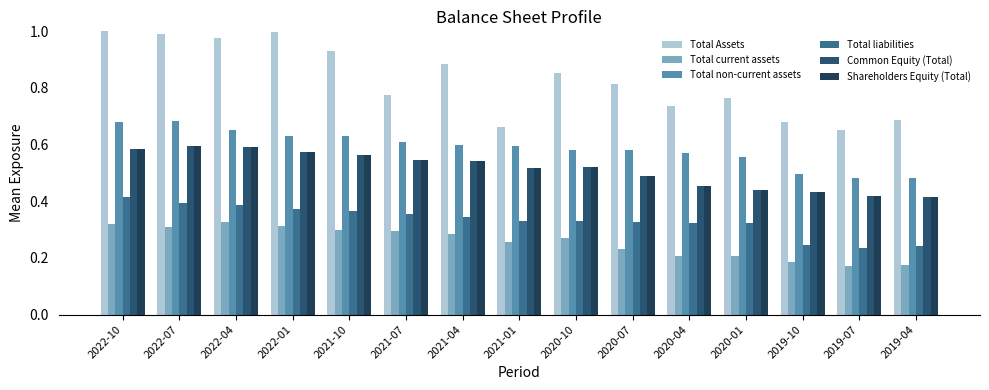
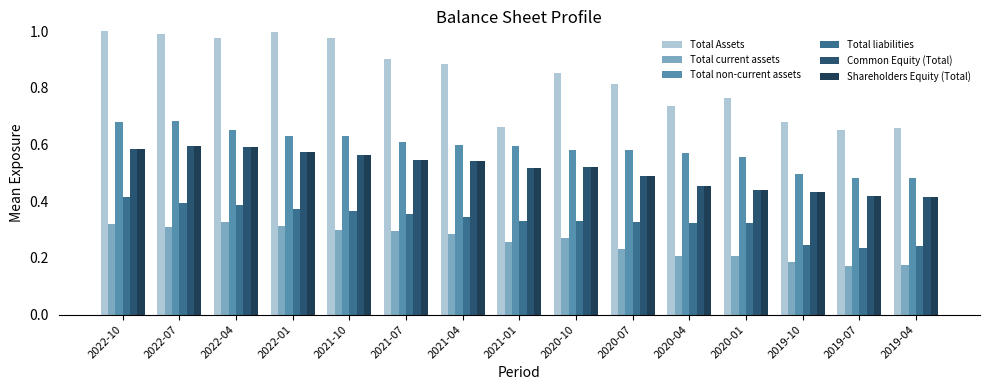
Total Assets, 2021-10: 0.93 -> 0.98
Total Assets, 2021-07: 0.77 -> 0.90
Total Assets, 2019-04: 0.69 -> 0.66
